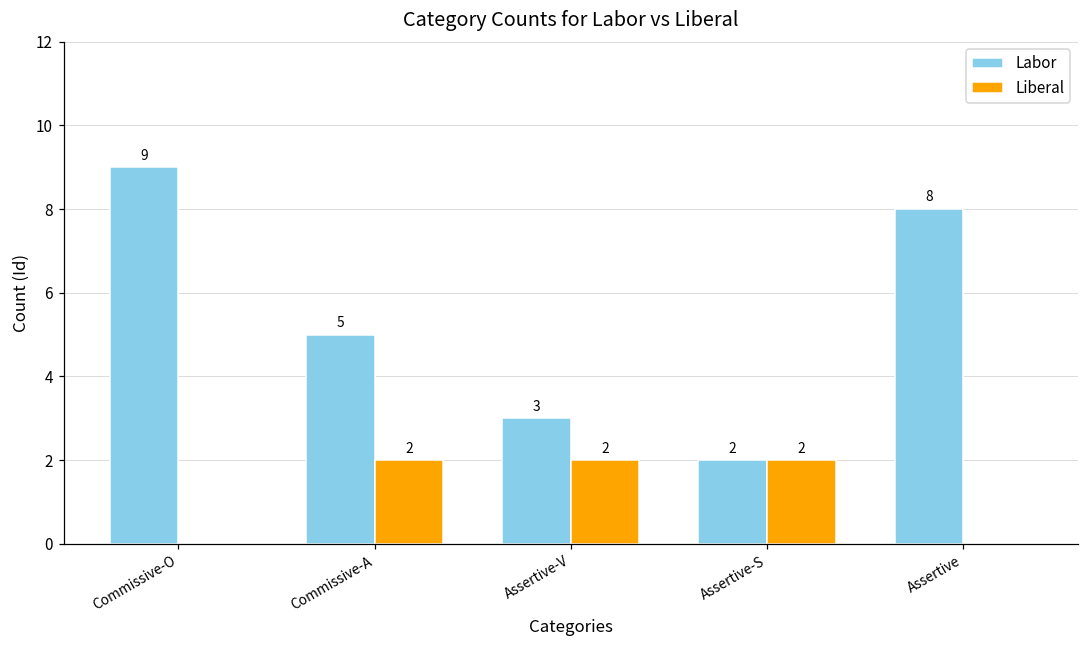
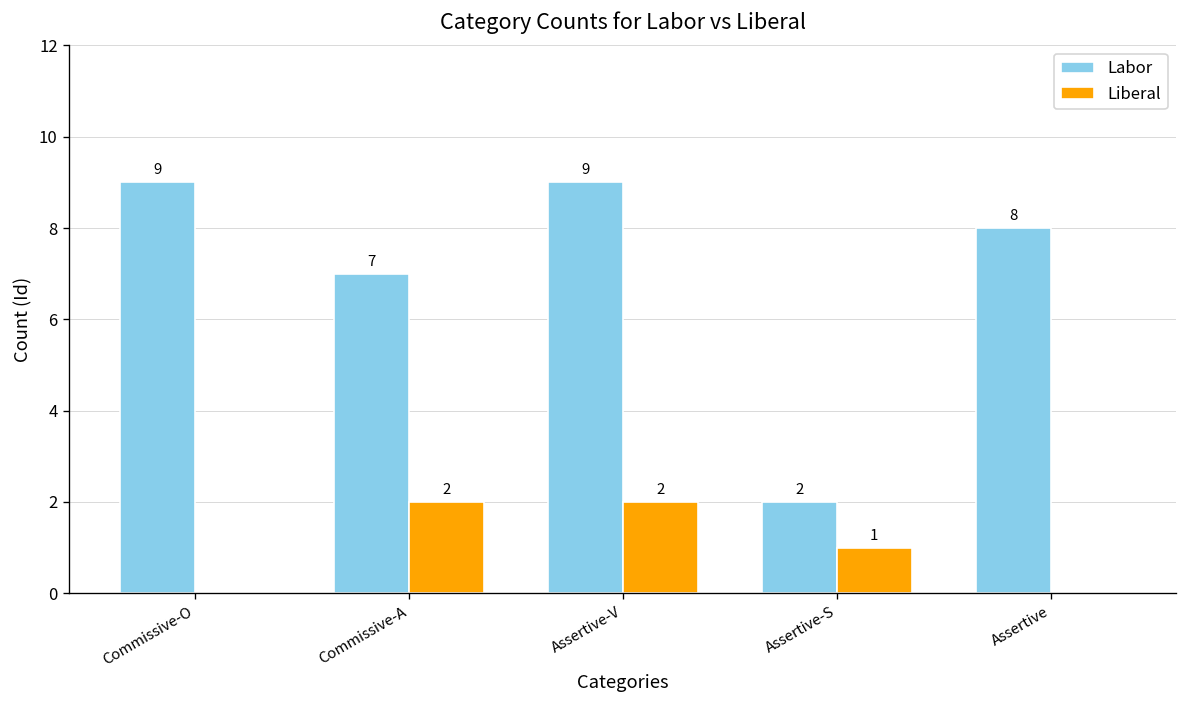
Labor, Commissive-A: 5 -> 7
Labor, Assertive-V: 3 -> 9
Liberal, Assertive-S: 2 -> 1
